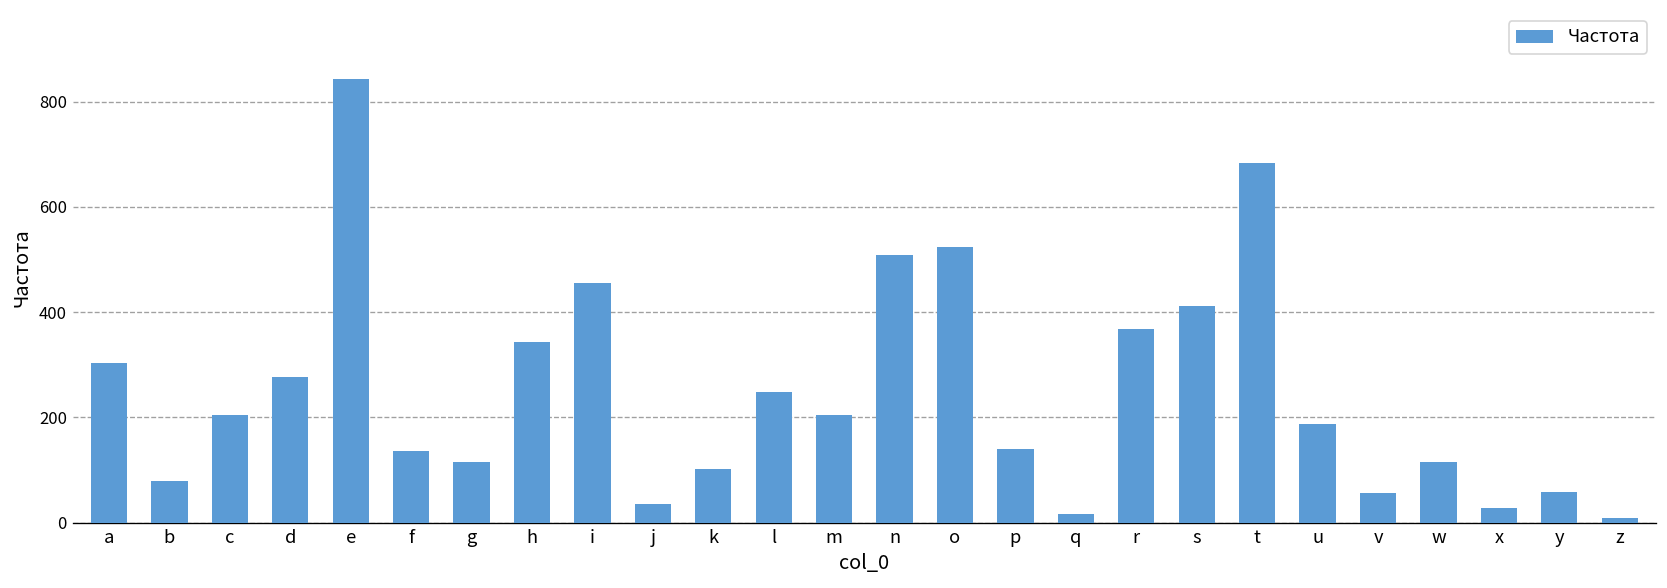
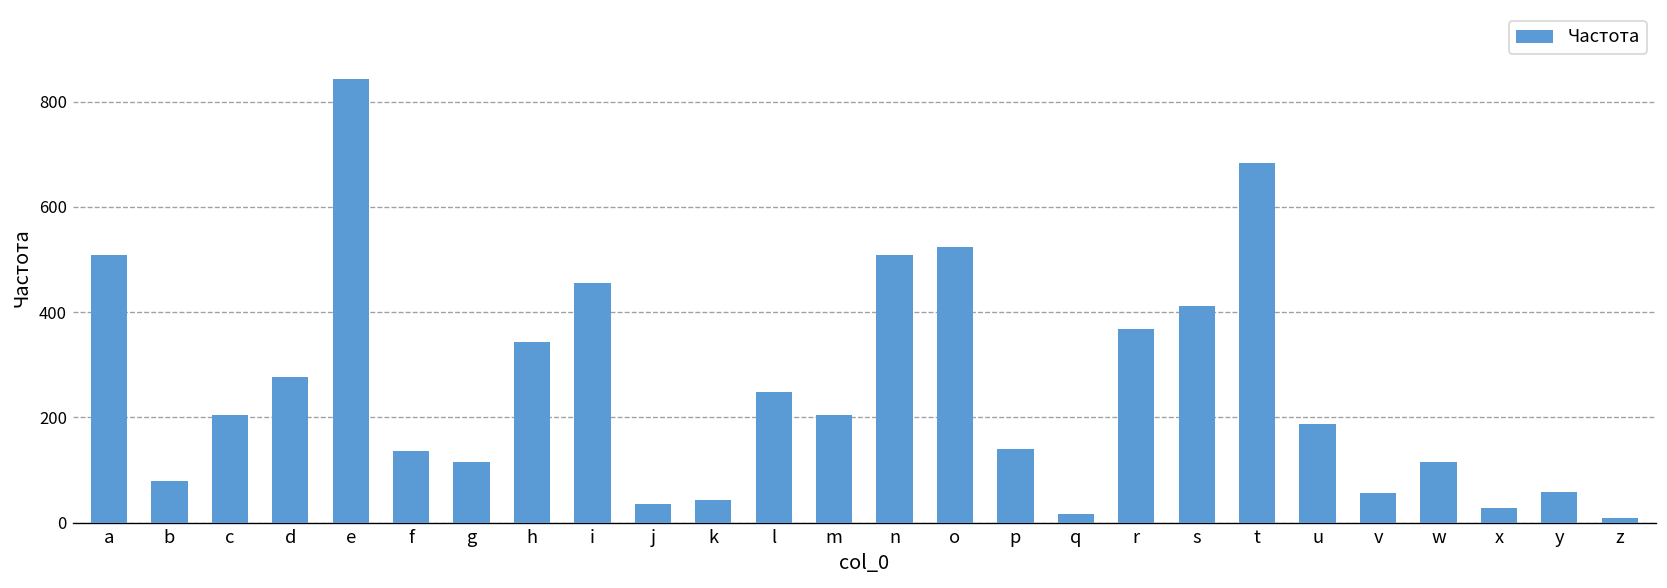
a: 300 -> 510
k: 100 -> 40
